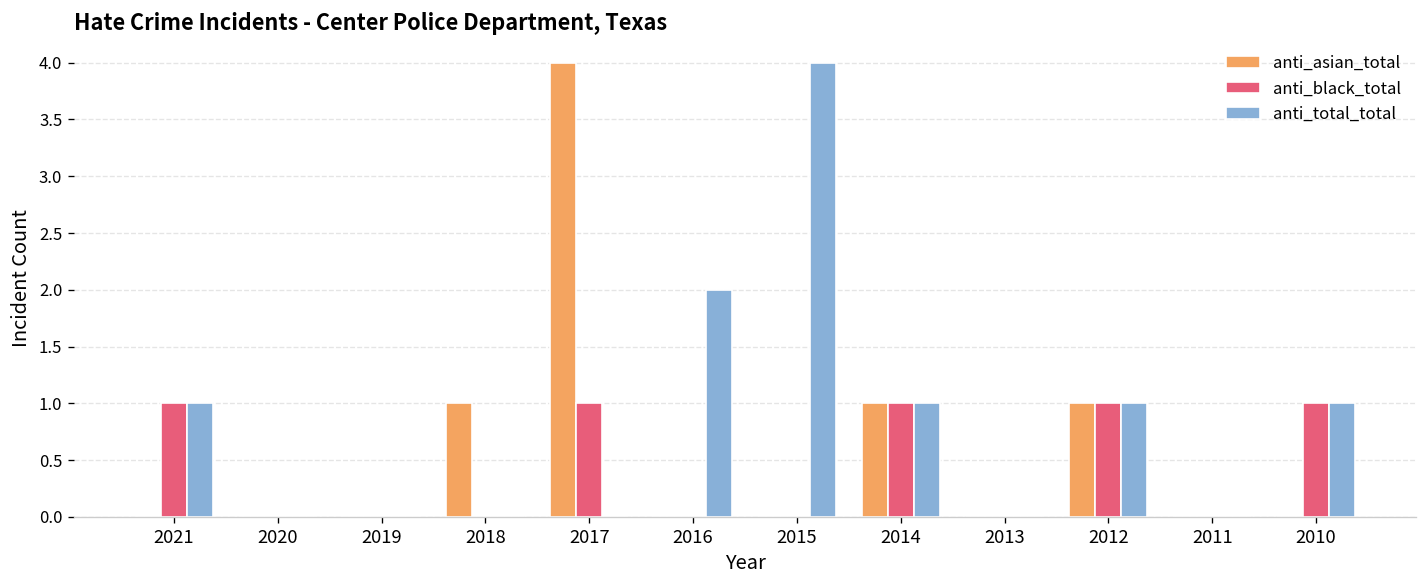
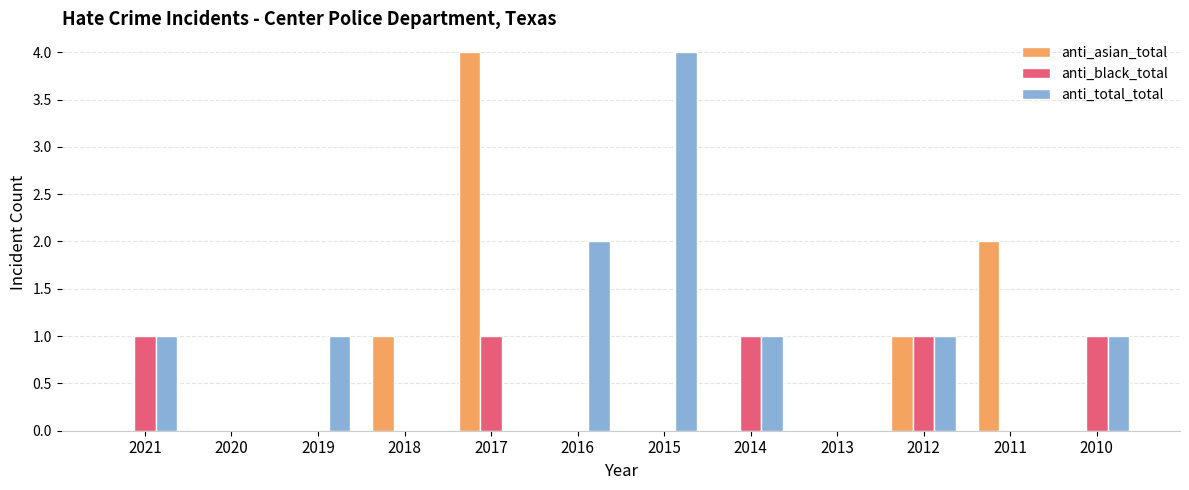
anti_total_total, 2019: 0 -> 1
anti_asian_total, 2014: 1 -> 0
anti_asian_total, 2011: 0 -> 2
